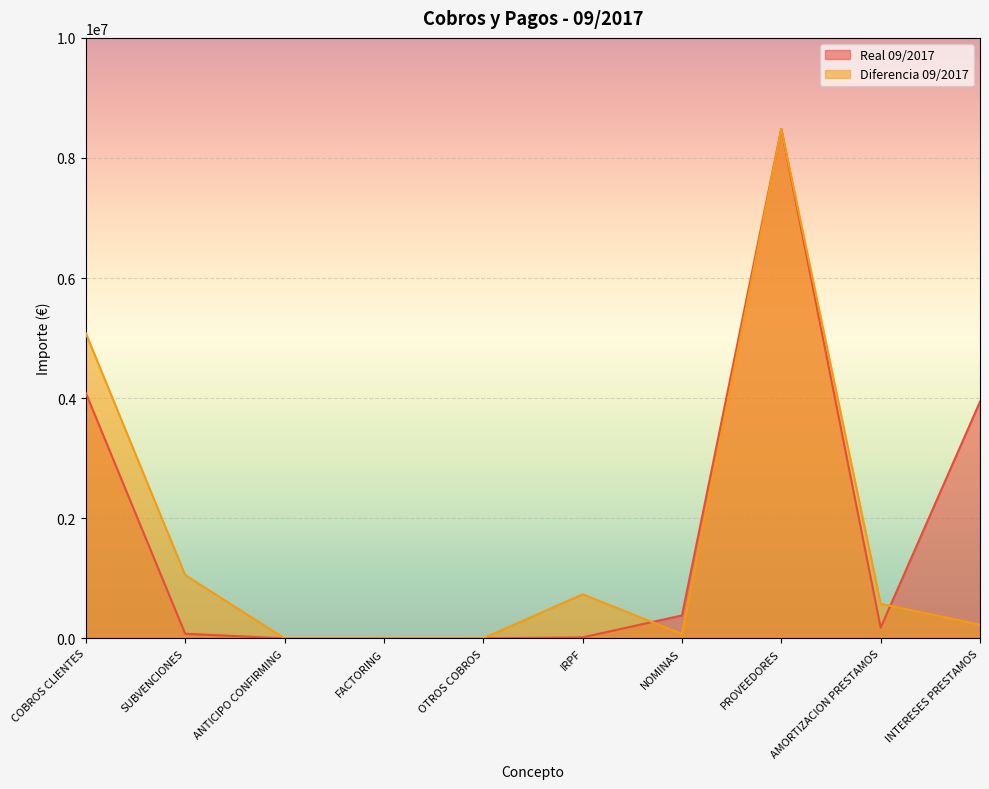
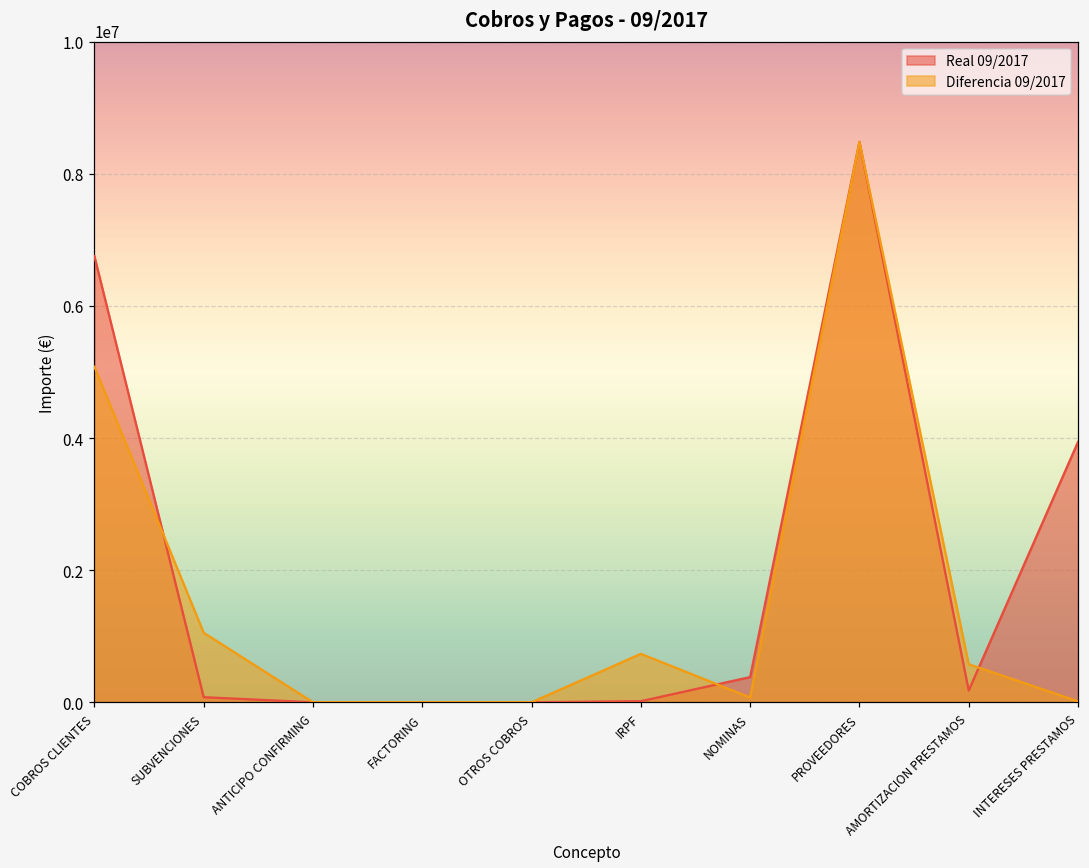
Real 09/2017, COBROS CLIENTES: 4100000 -> 6800000
Diferencia 09/2017, INTERESES PRESTAMOS: 200000 -> 0
